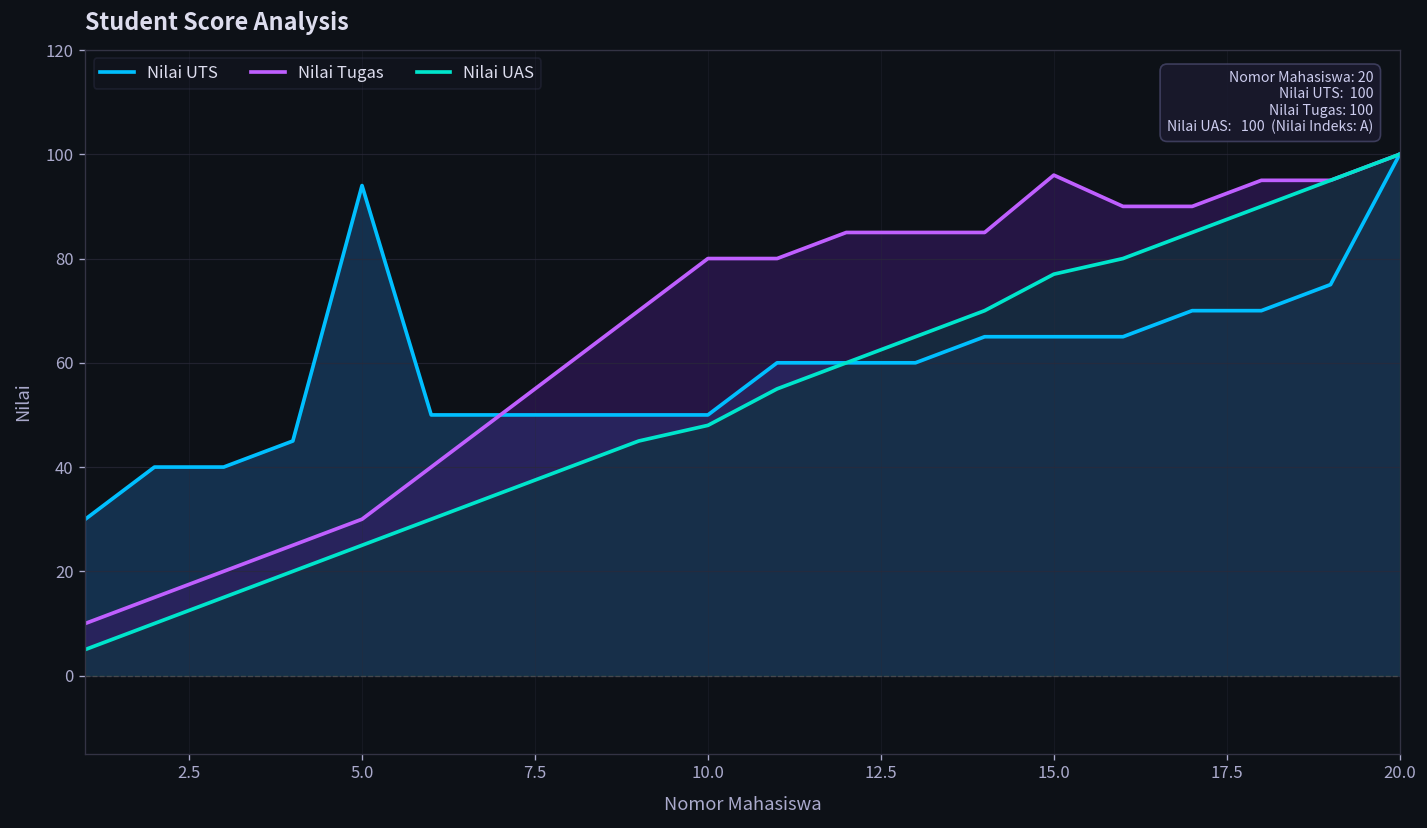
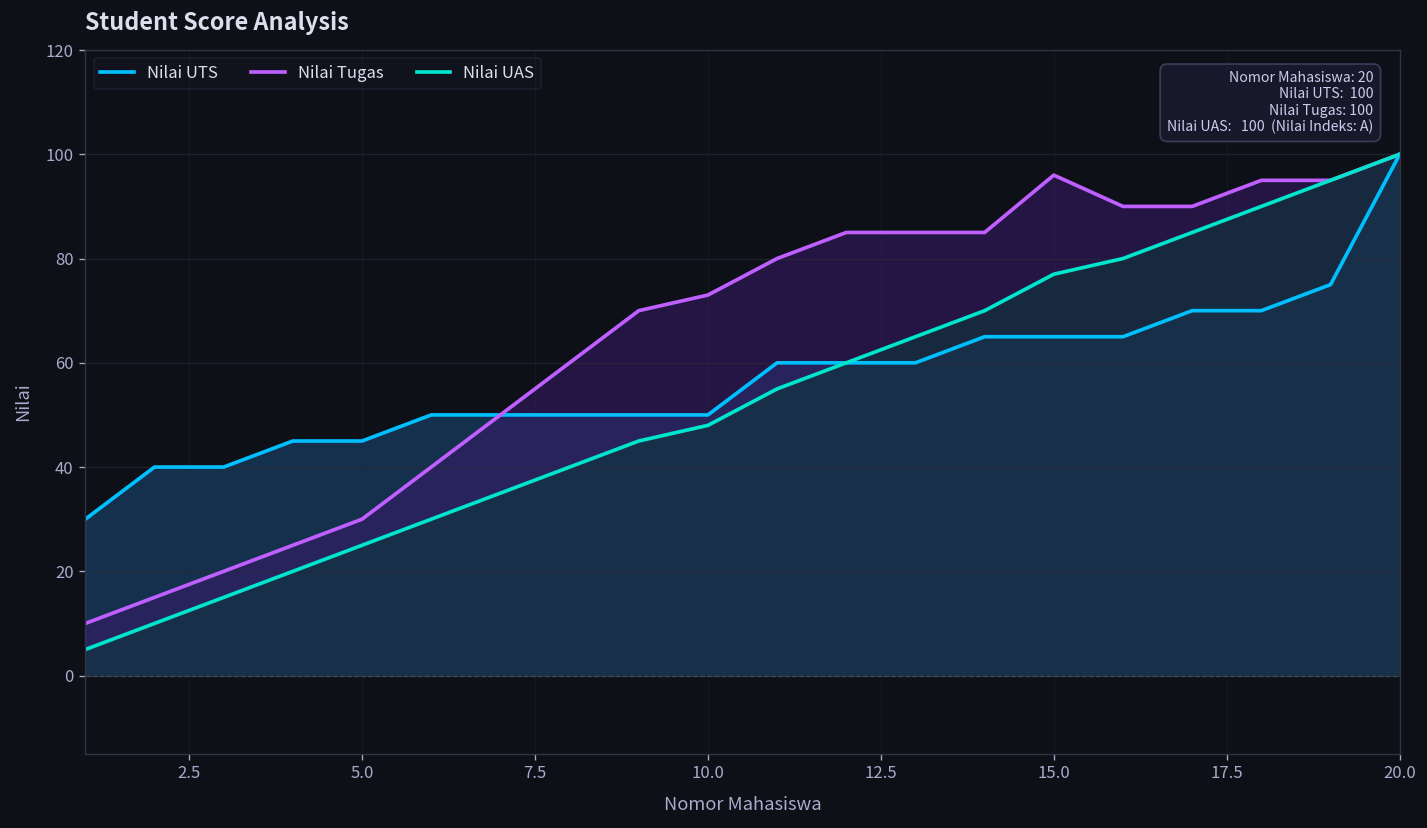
Nilai UTS, 5.0: 94 -> 45
Nilai Tugas, 10.0: 80 -> 73
